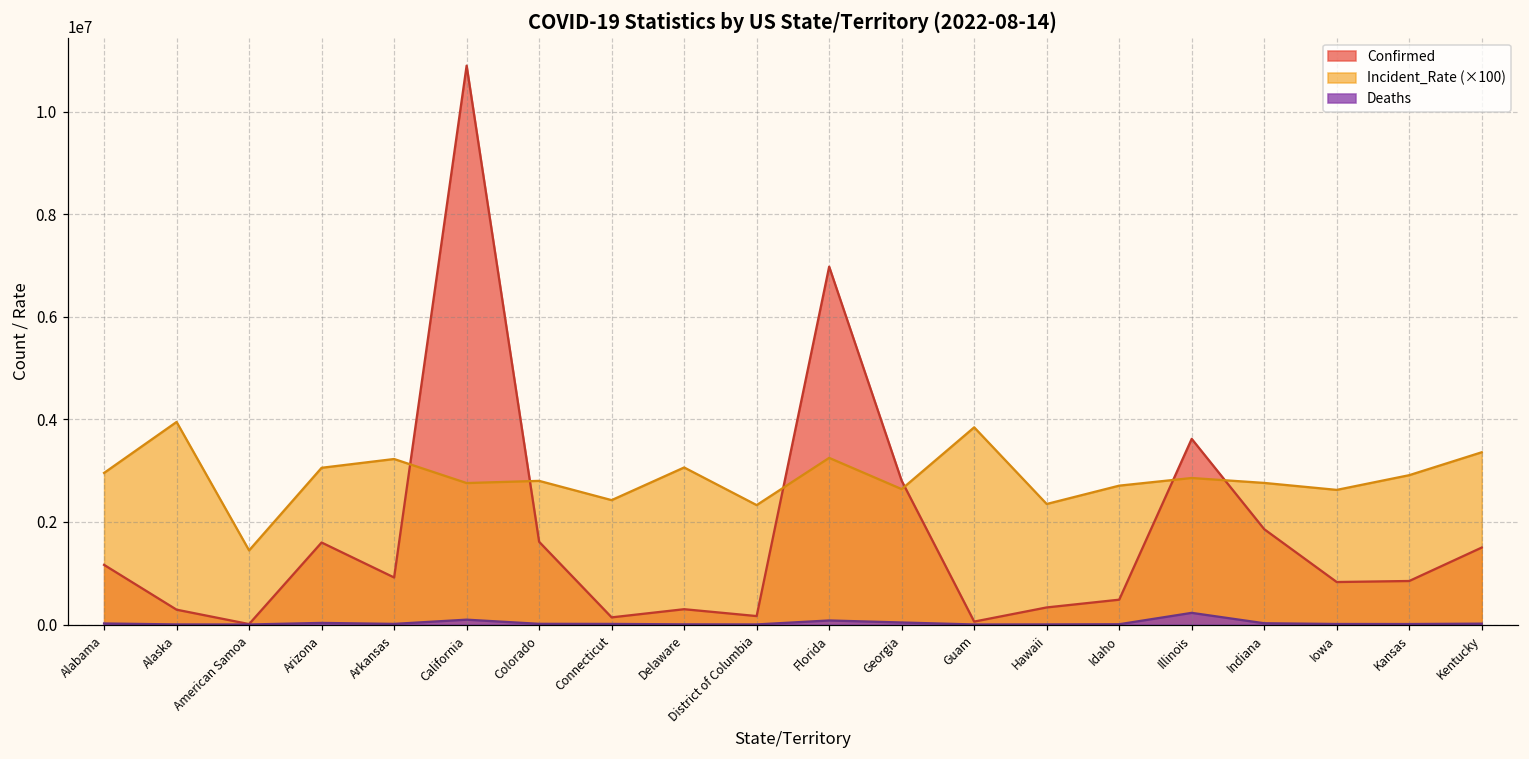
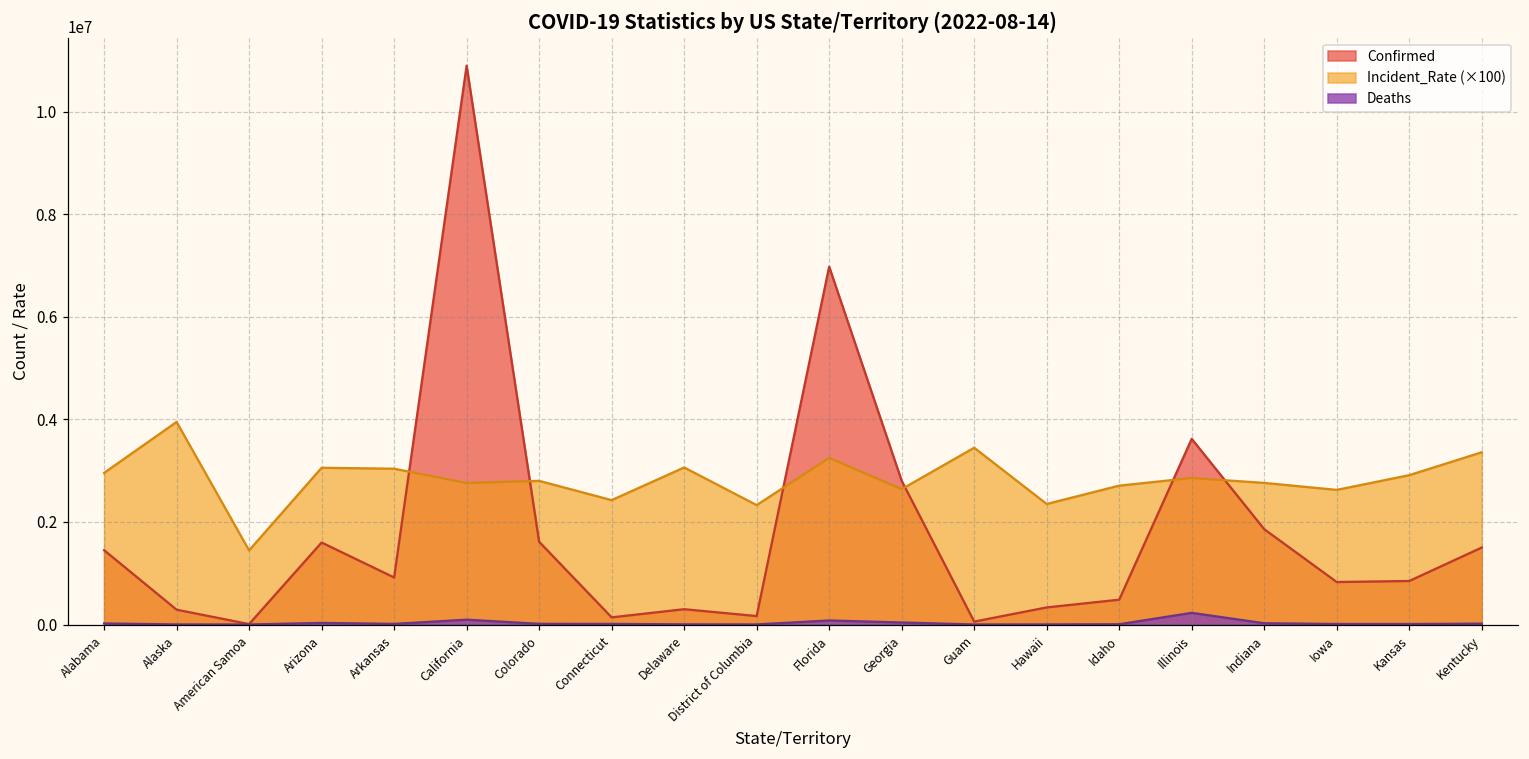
Confirmed, Alabama: 1200000 -> 1400000
Incident_Rate (×100), Arkansas: 3200000 -> 3000000
Incident_Rate (×100), Guam: 3800000 -> 3400000
